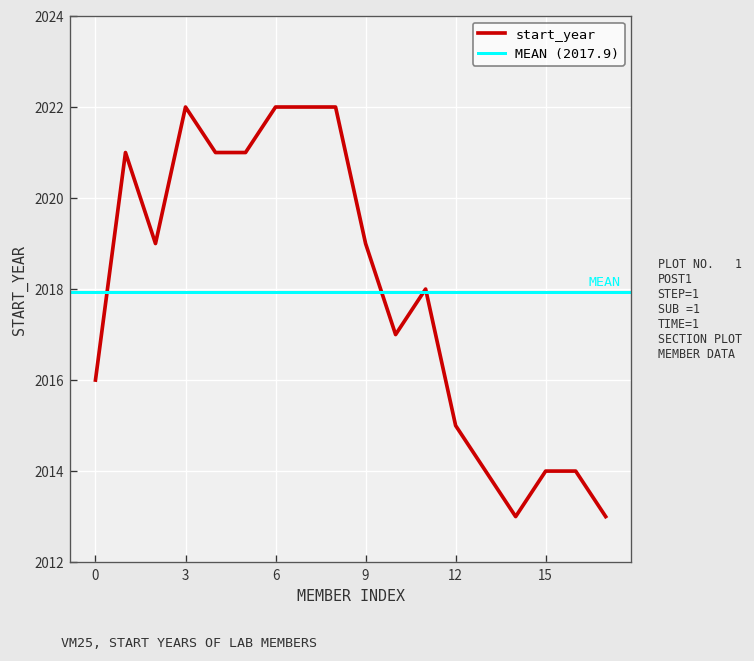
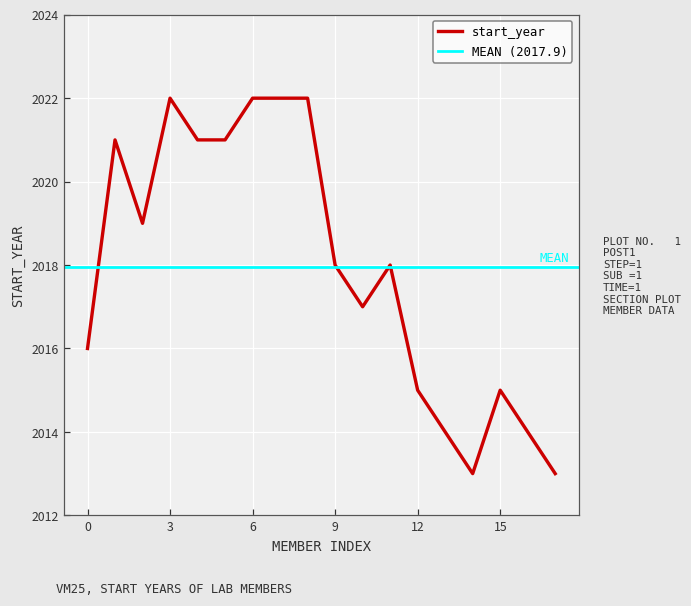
9: 2019 -> 2018
15: 2014 -> 2015
